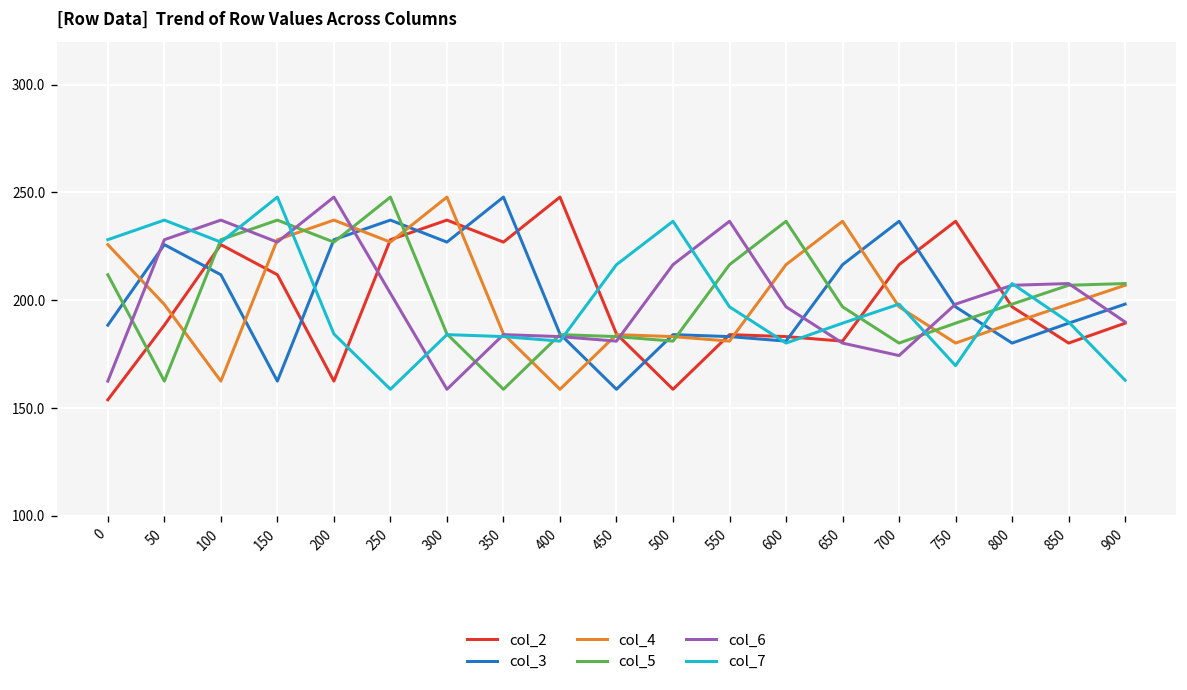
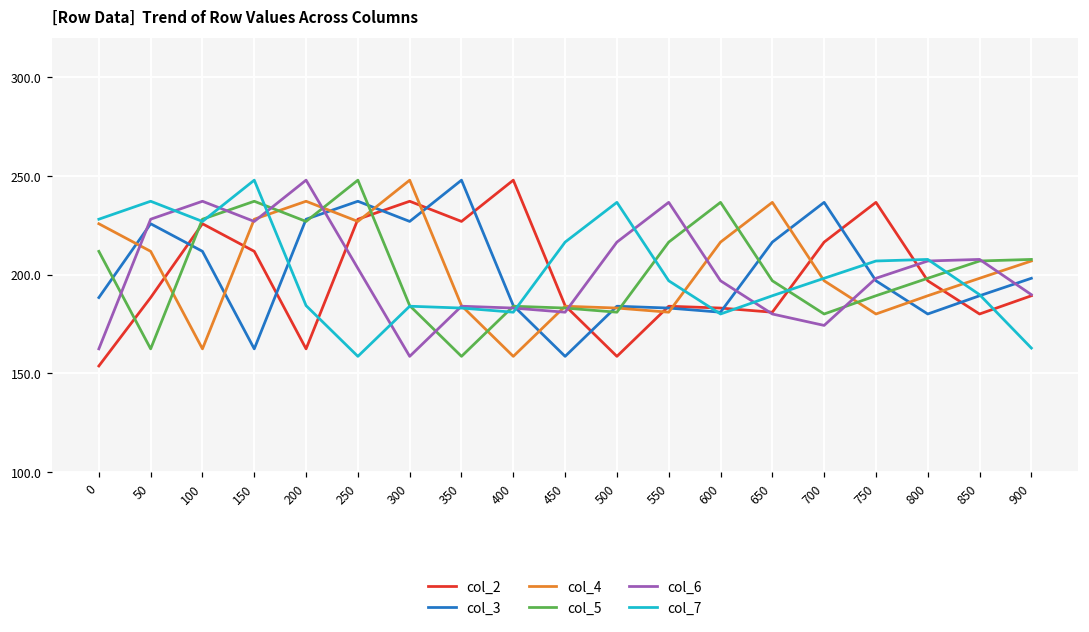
col_4, 50: 198 -> 212
col_7, 750: 170 -> 207
